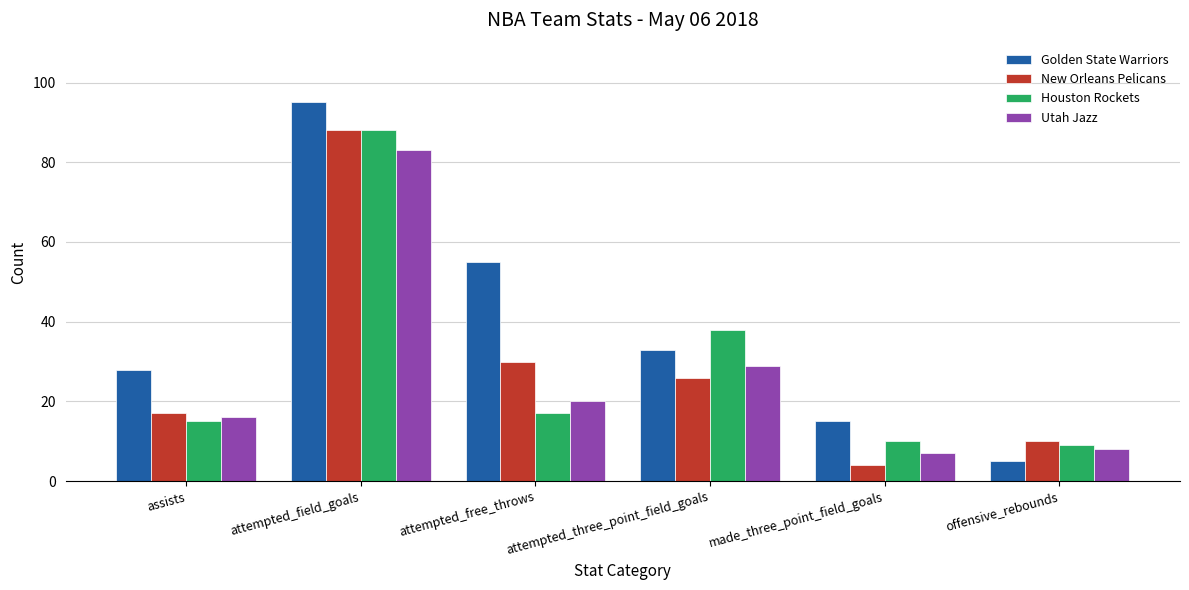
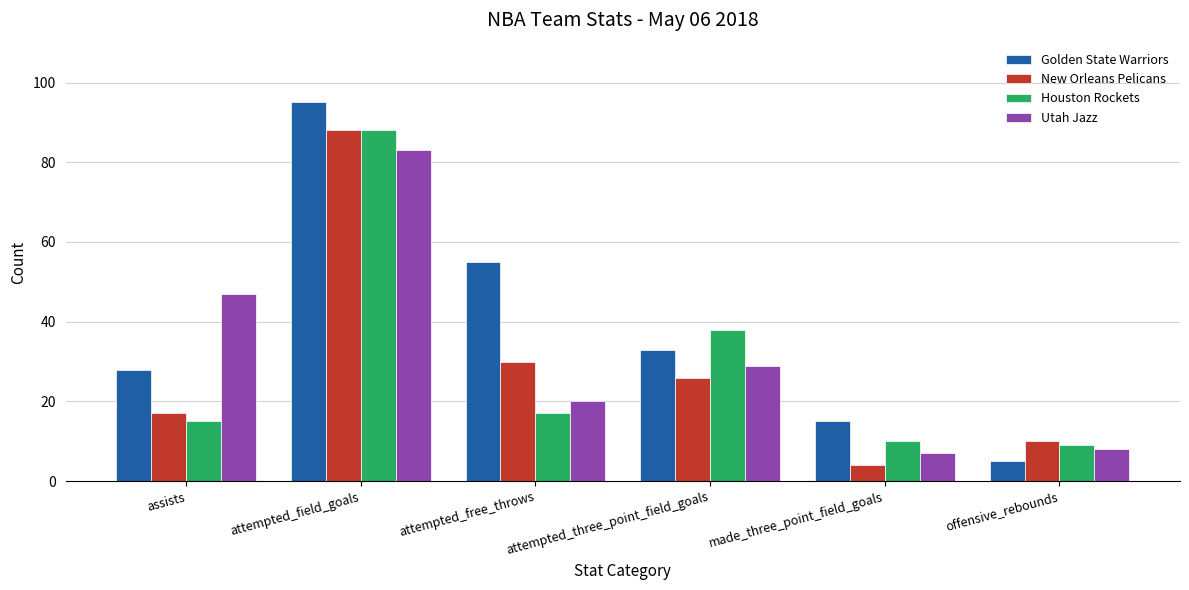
Utah Jazz, assists: 16 -> 47
